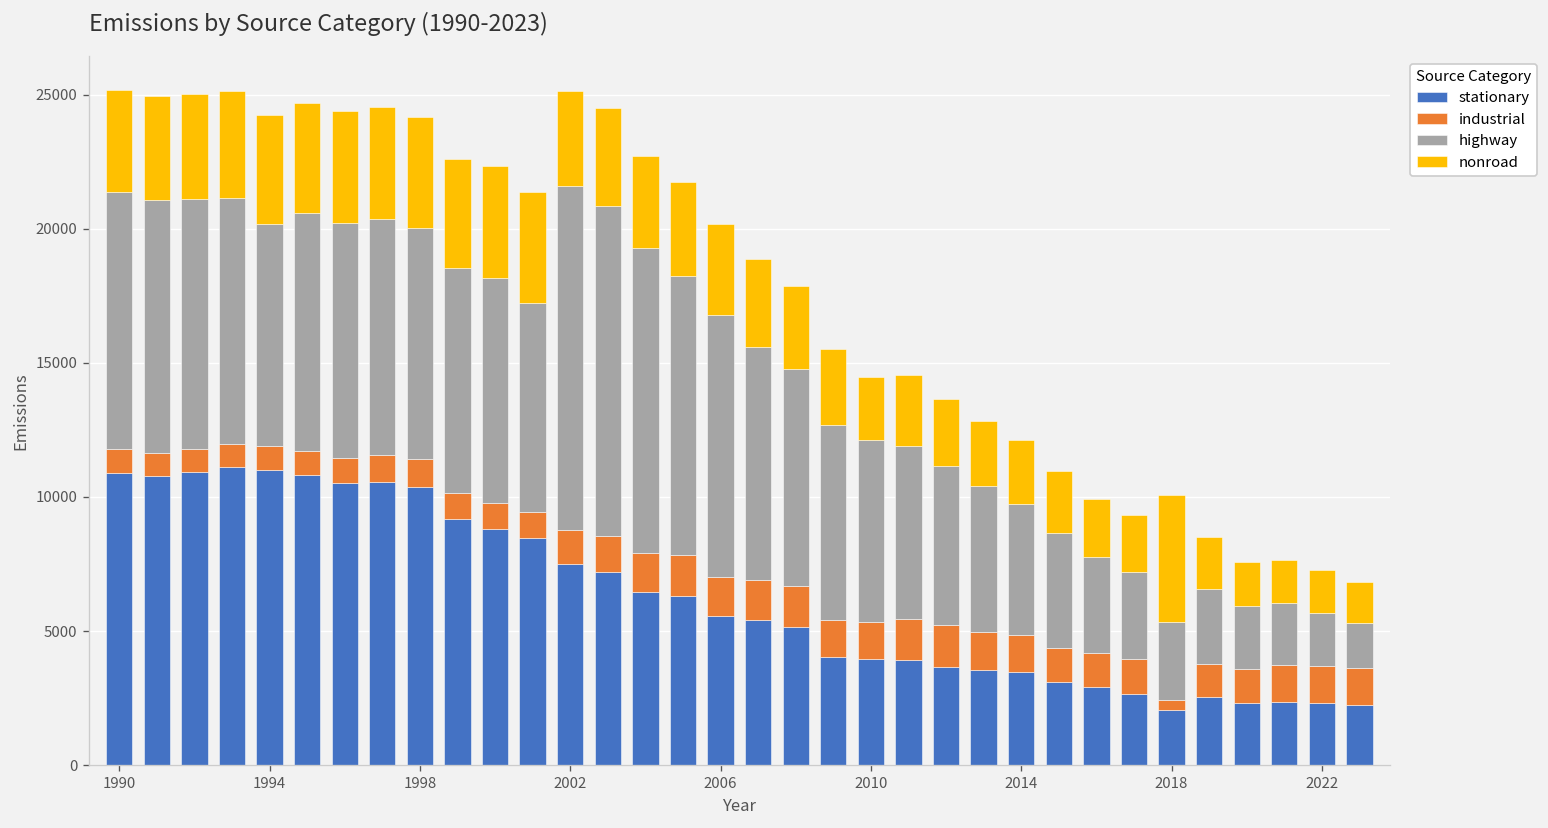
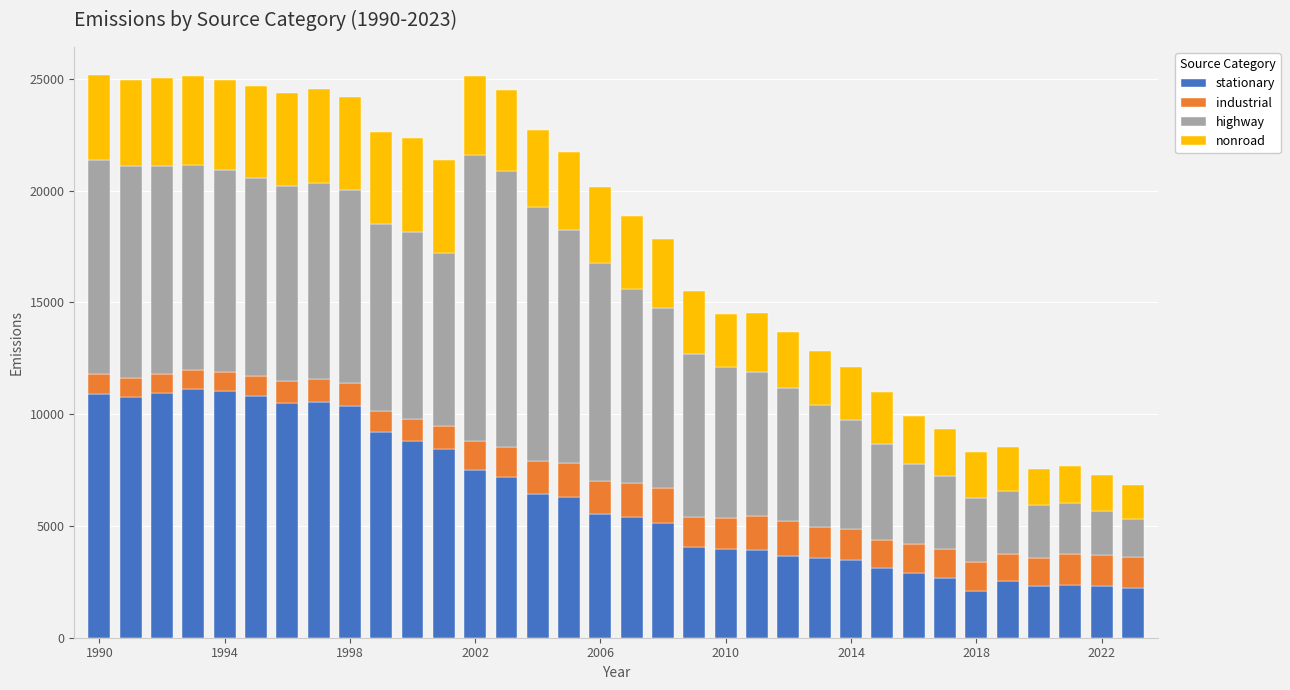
highway, 1994: 8300 -> 9000
industrial, 2018: 400 -> 1300
nonroad, 2018: 4700 -> 2100
